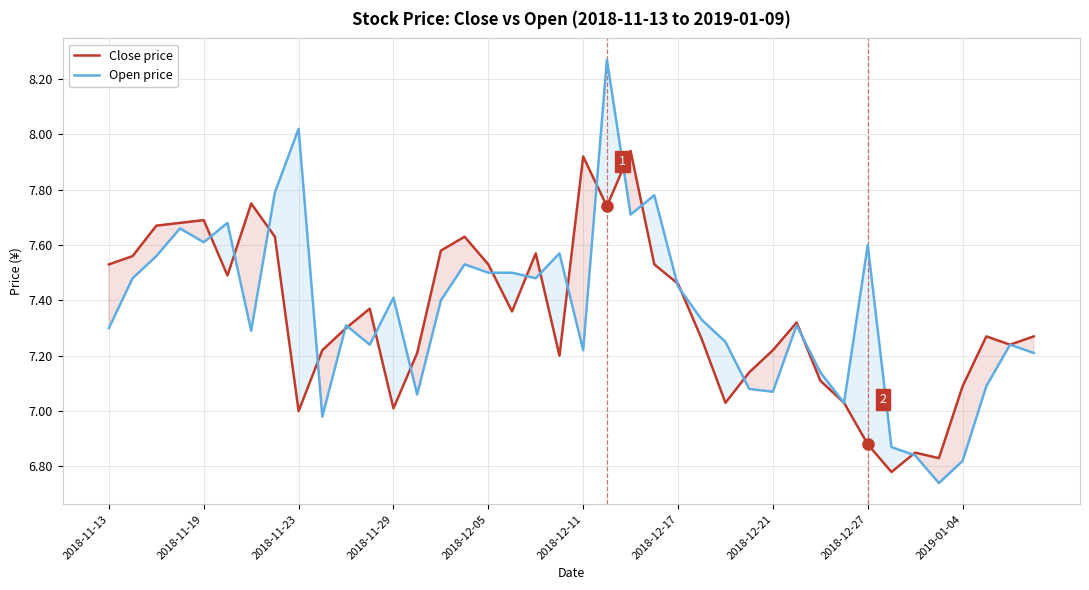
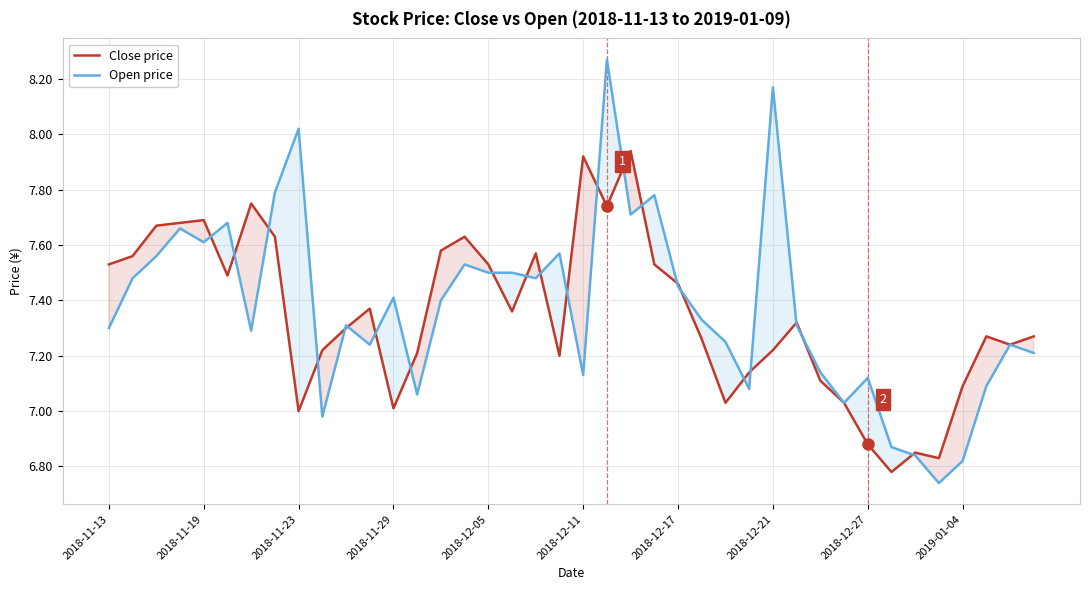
Open price, 2018-12-11: 7.22 -> 7.13
Open price, 2018-12-21: 7.07 -> 8.17
Open price, 2018-12-27: 7.60 -> 7.12
